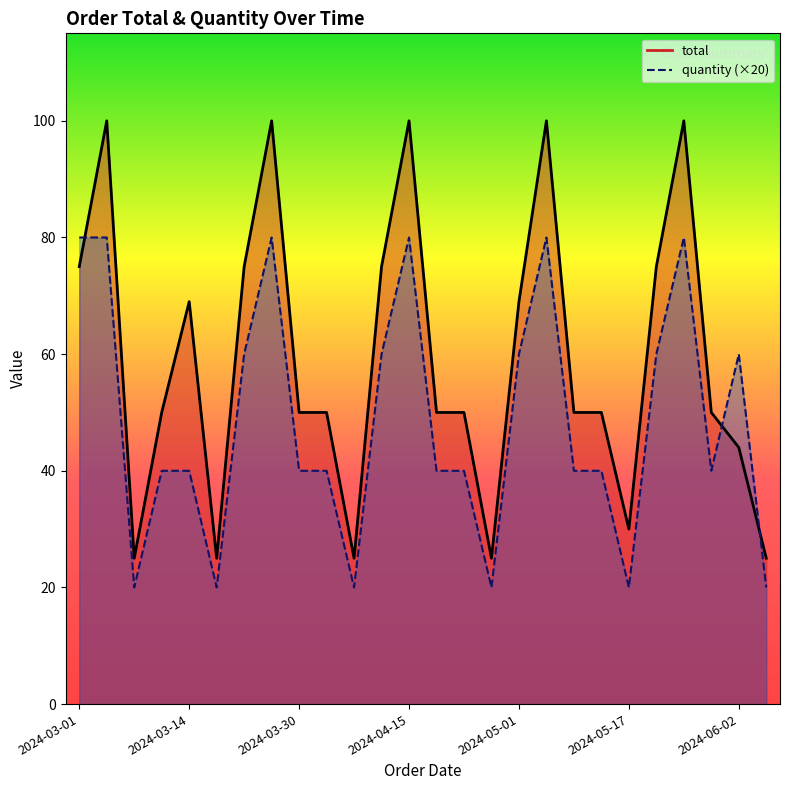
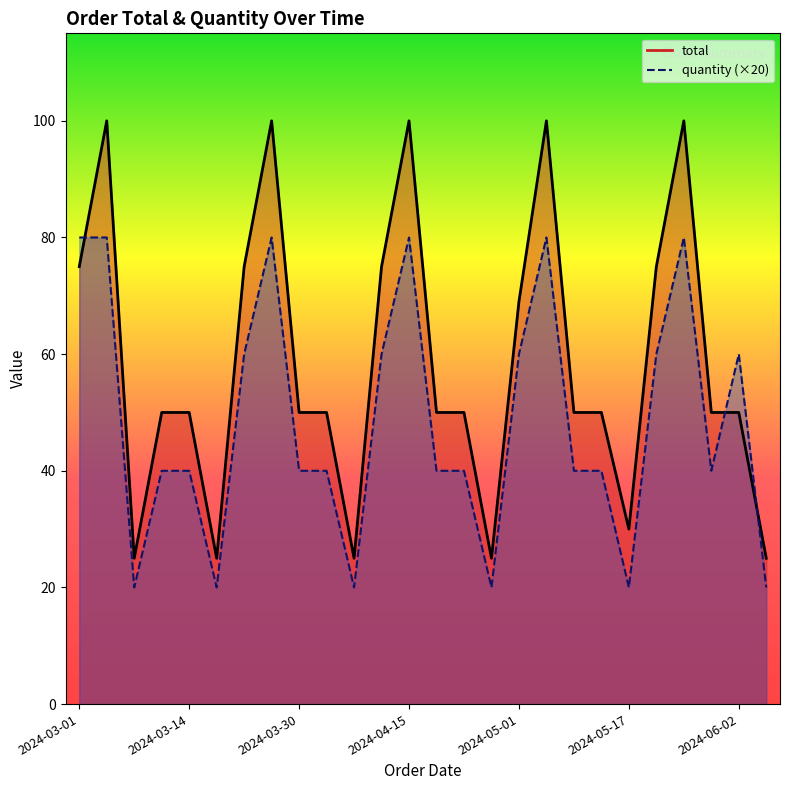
total, 2024-03-14: 69 -> 50
total, 2024-06-02: 44 -> 50
